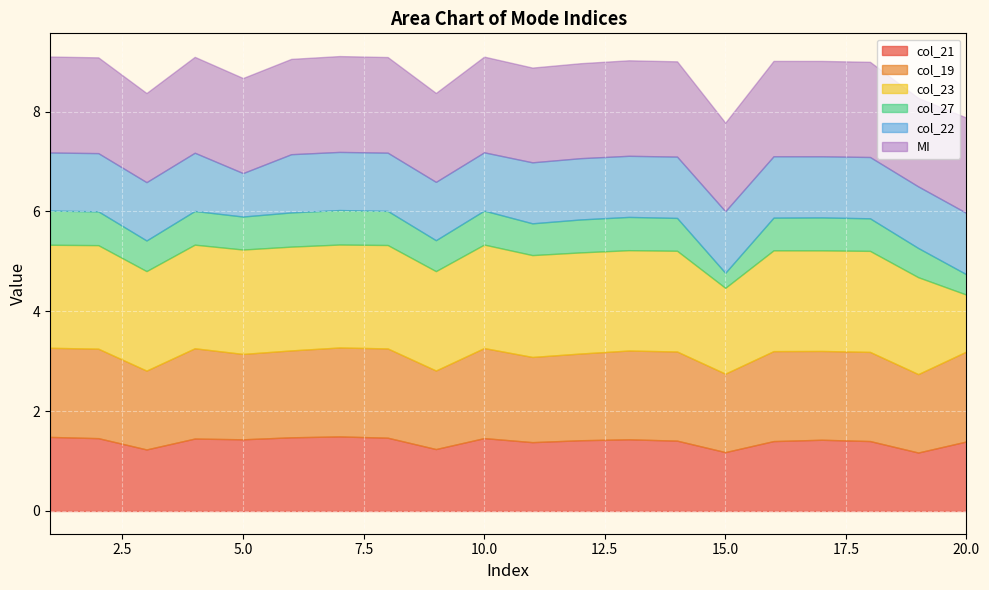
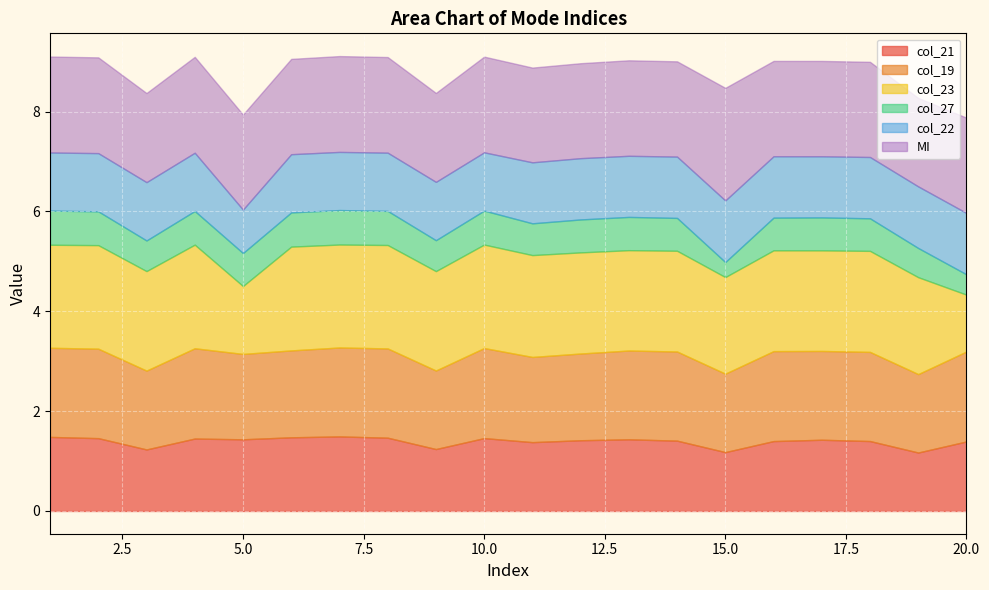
col_23, 5.0: 2.1 -> 1.4
col_23, 15.0: 1.7 -> 1.9
MI, 15.0: 1.8 -> 2.3
